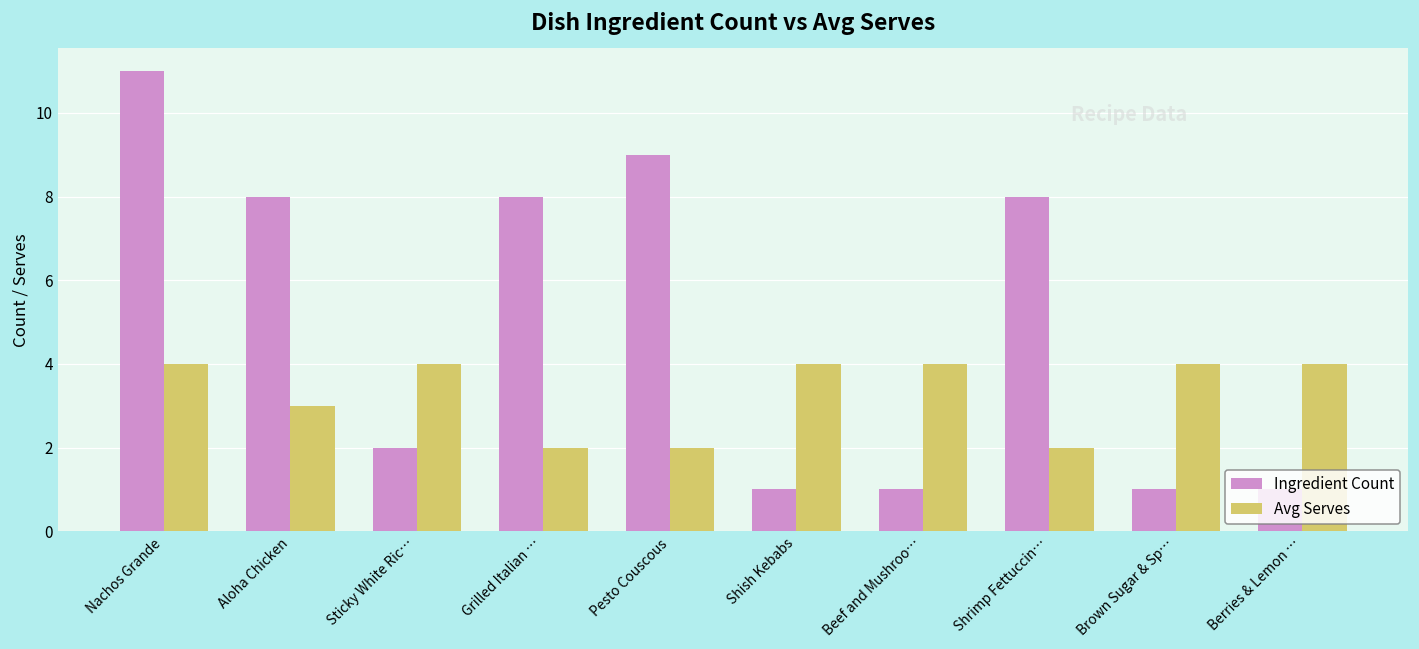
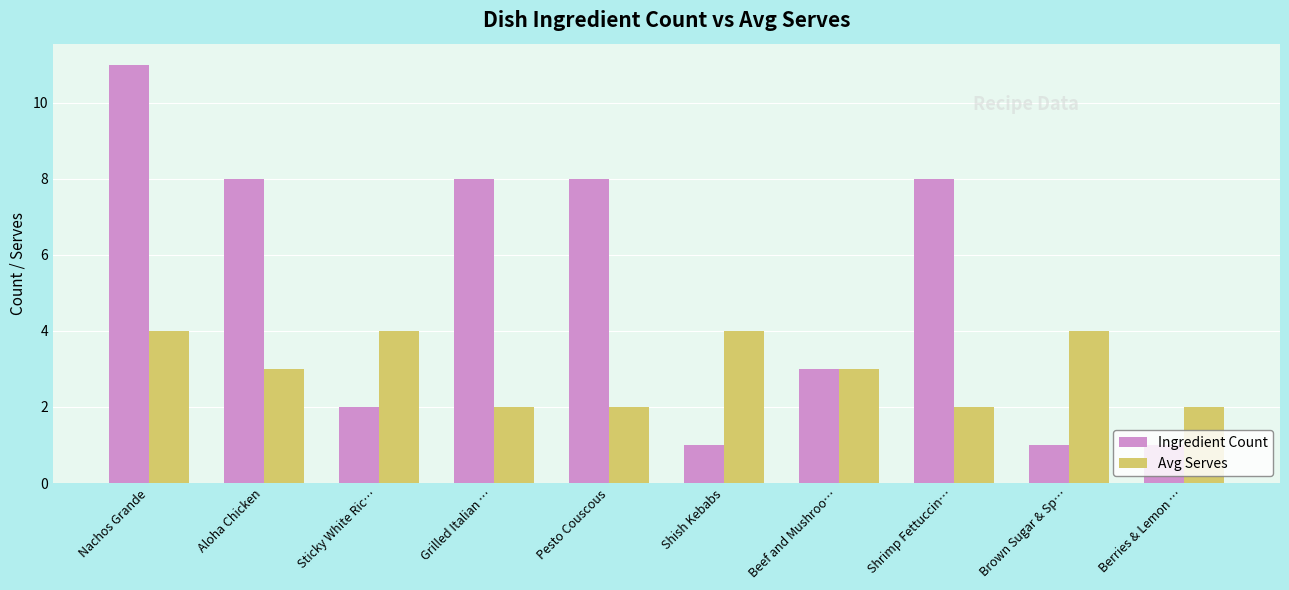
Ingredient Count, Pesto Couscous: 9 -> 8
Ingredient Count, Beef and Mushroo…: 1 -> 3
Avg Serves, Beef and Mushroo…: 4 -> 3
Avg Serves, Berries & Lemon …: 4 -> 2
